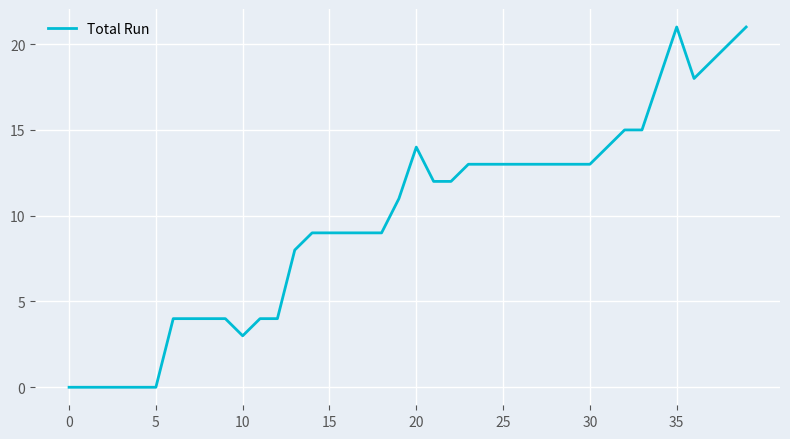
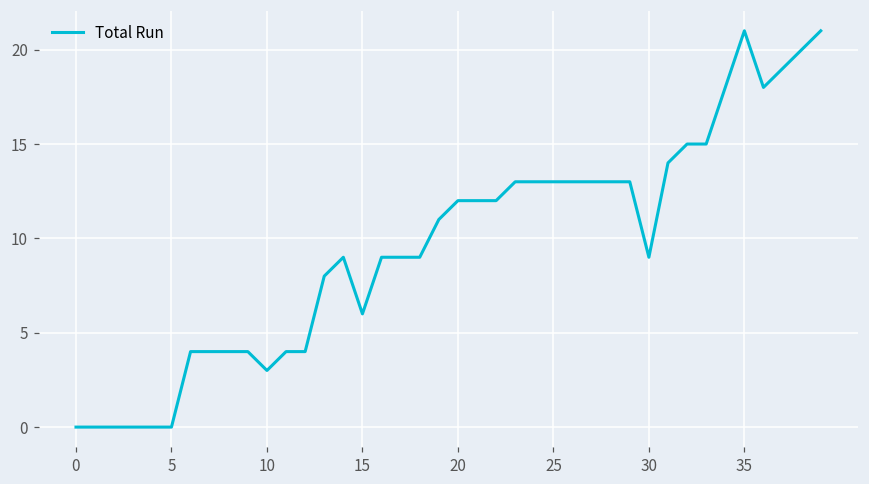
15: 9 -> 6
20: 14 -> 12
30: 13 -> 9
